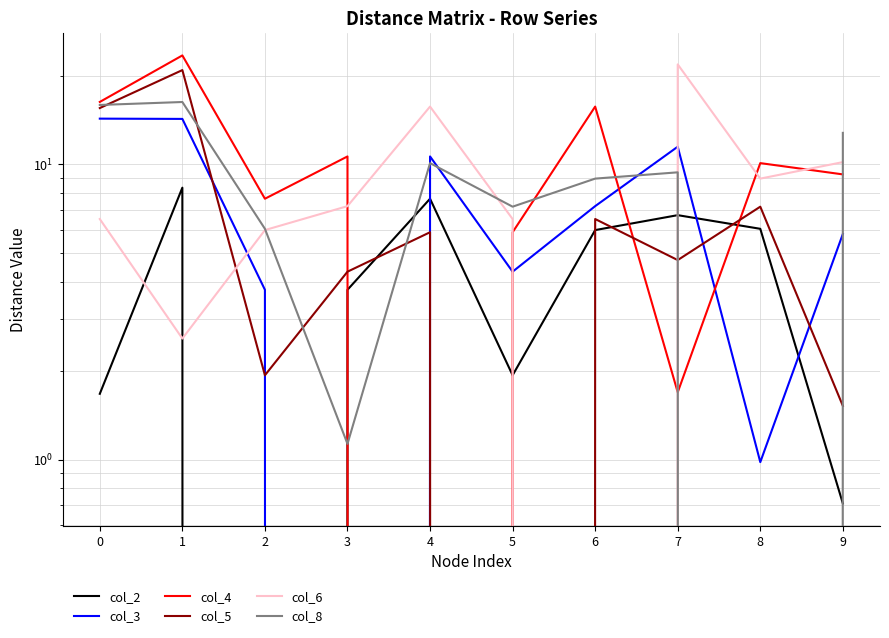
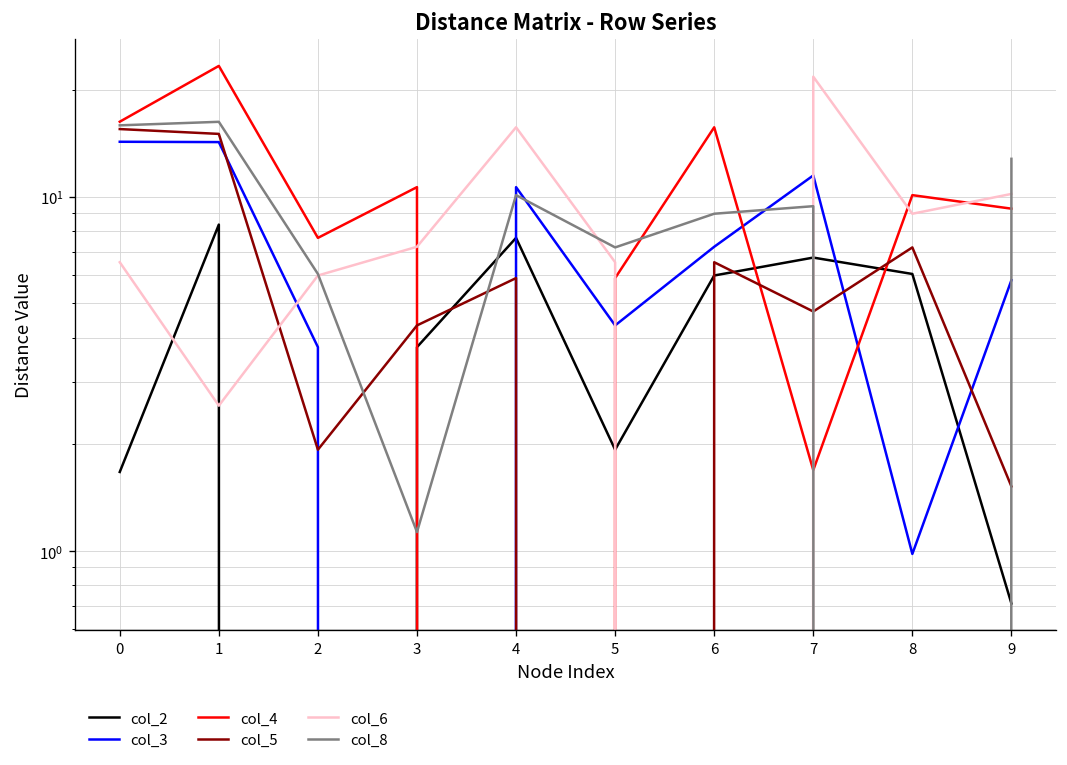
col_5, 1: 21 -> 15
